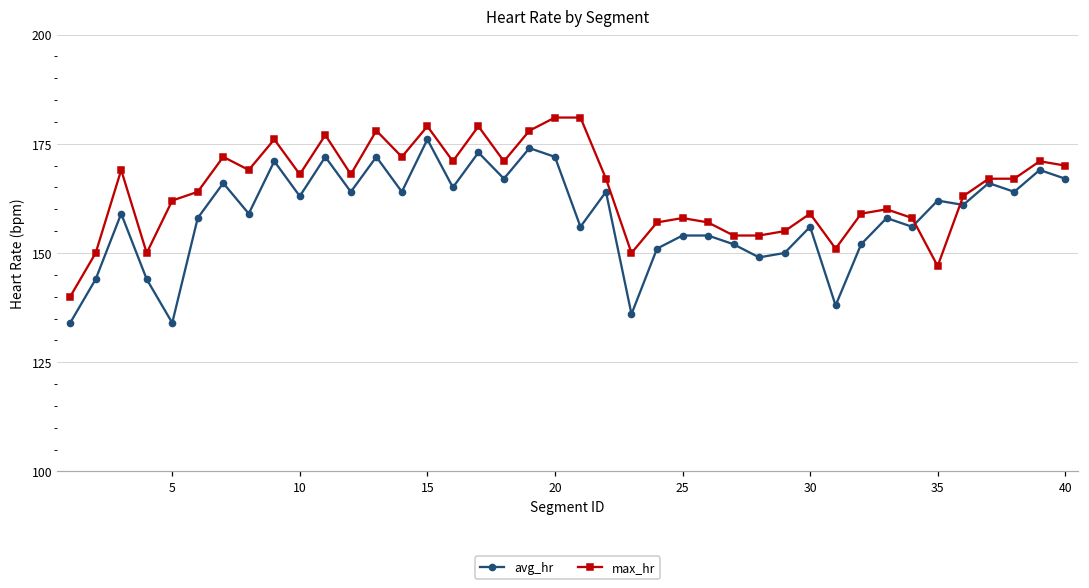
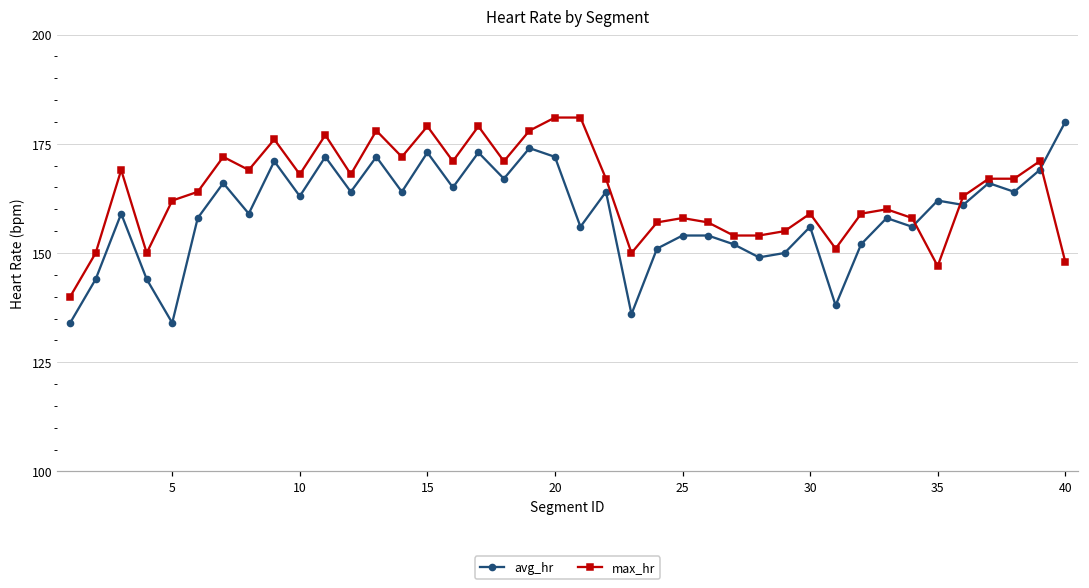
avg_hr, 15: 176 -> 173
avg_hr, 40: 167 -> 180
max_hr, 40: 170 -> 148
